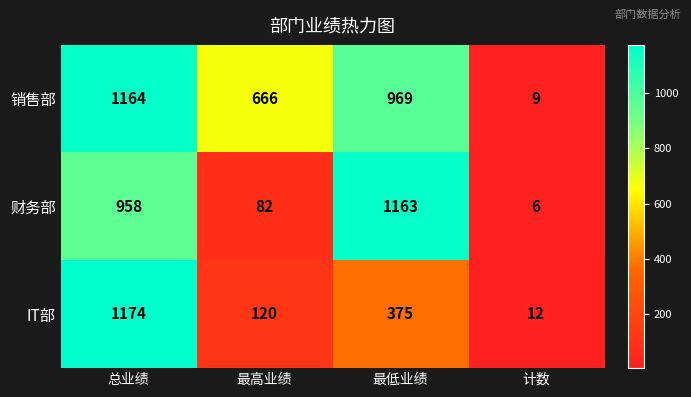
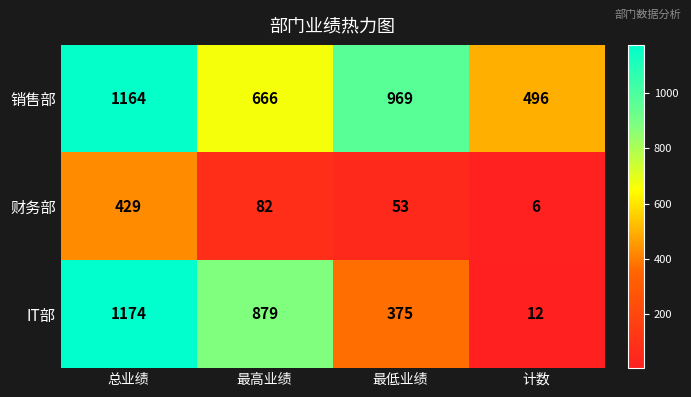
销售部, 计数: 9 -> 496
财务部, 总业绩: 958 -> 429
财务部, 最低业绩: 1163 -> 53
IT部, 最高业绩: 120 -> 879
